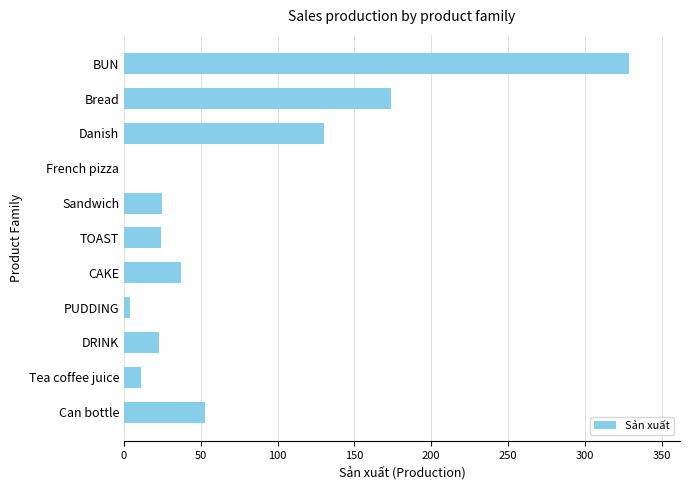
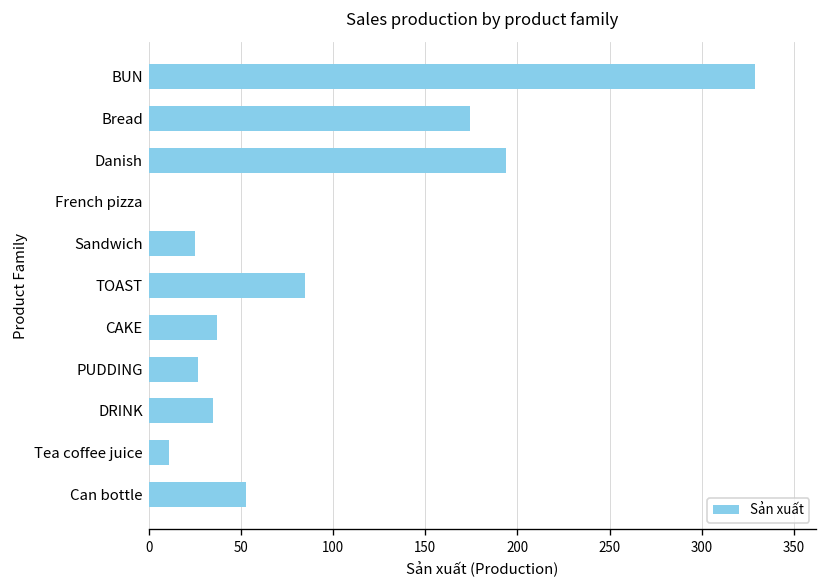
Danish: 130 -> 194
TOAST: 24 -> 85
PUDDING: 4 -> 27
DRINK: 23 -> 35
